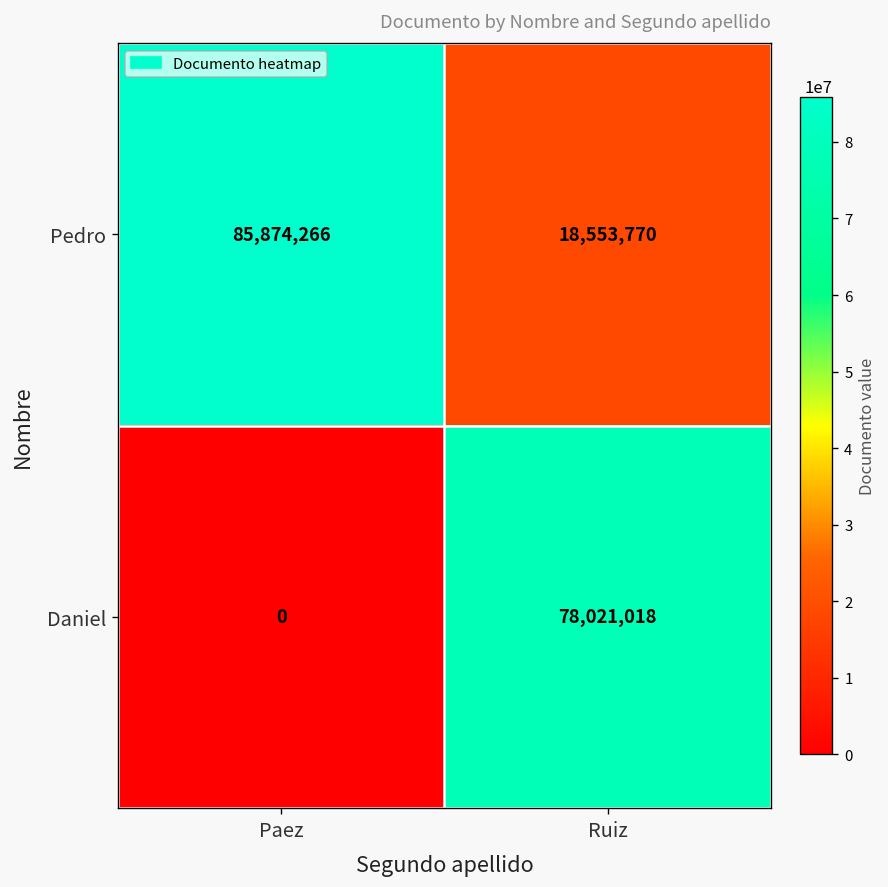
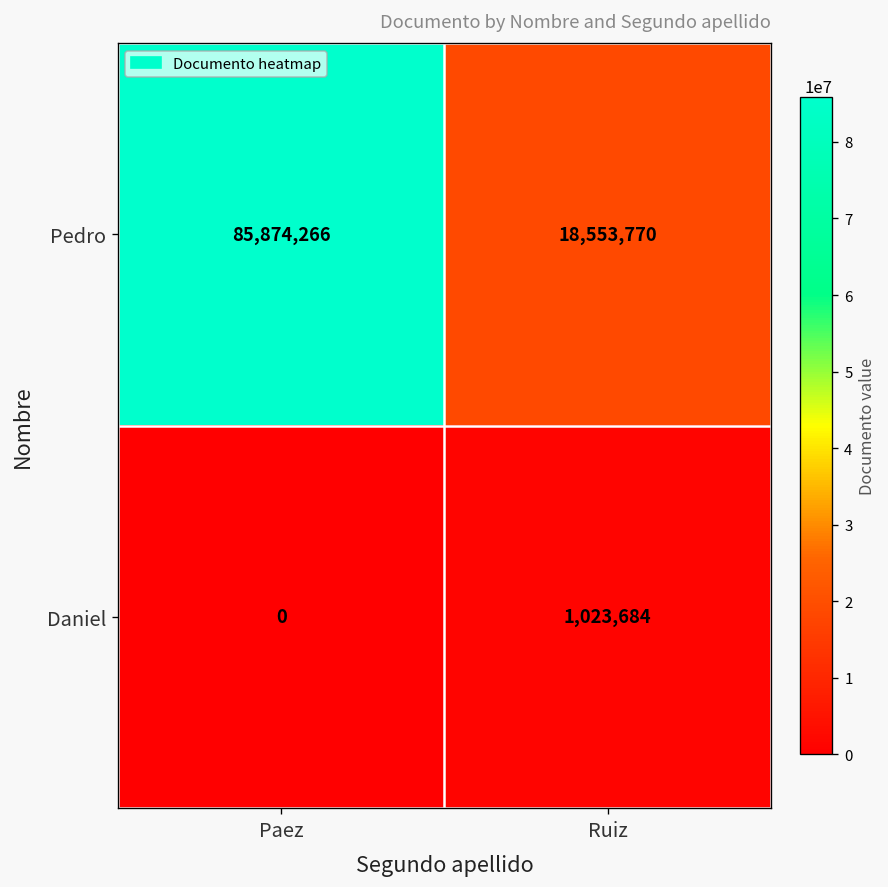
Daniel, Ruiz: 78,021,018 -> 1,023,684
